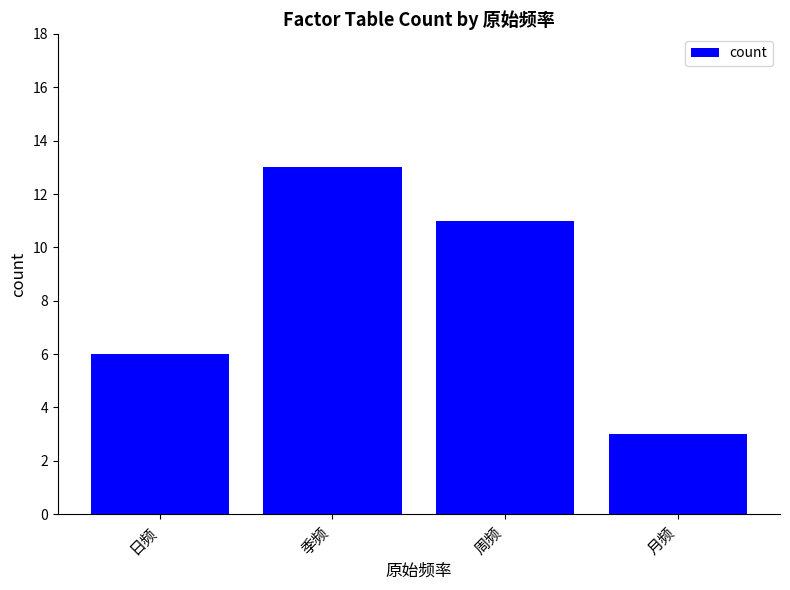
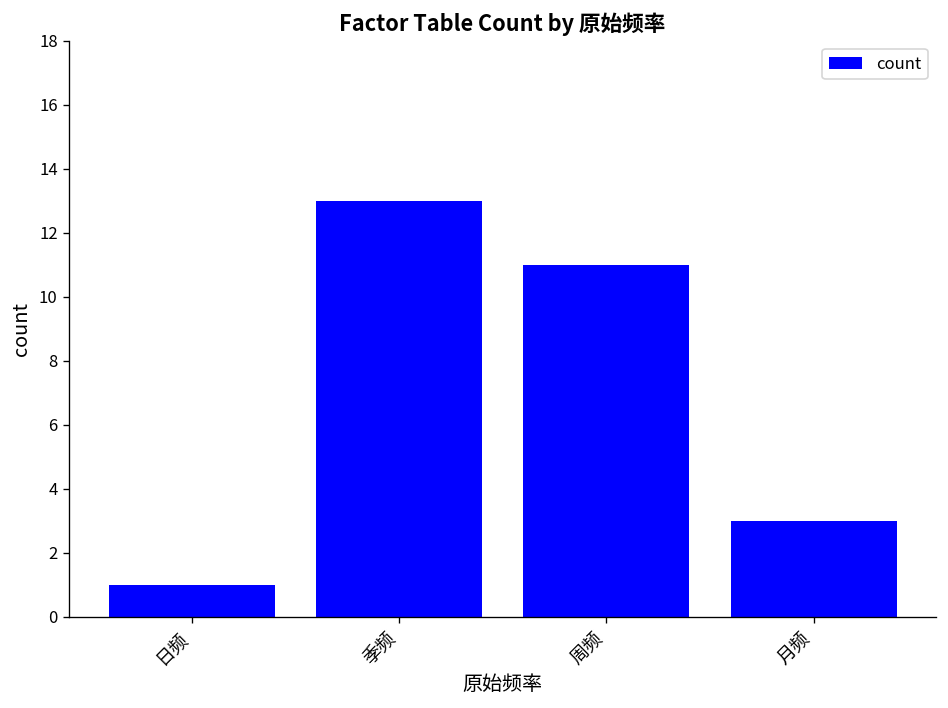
日频: 6 -> 1
